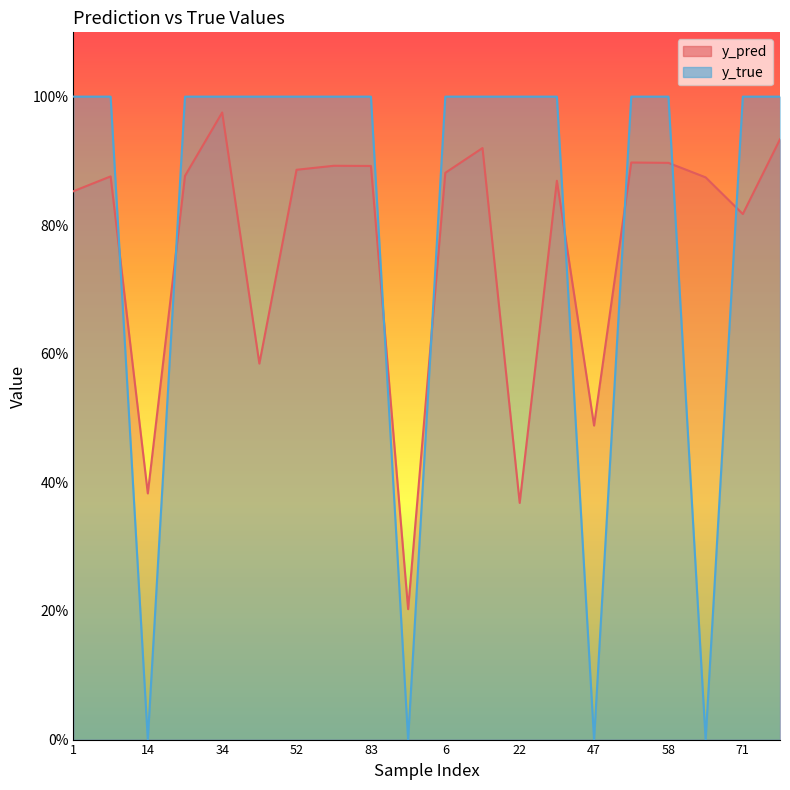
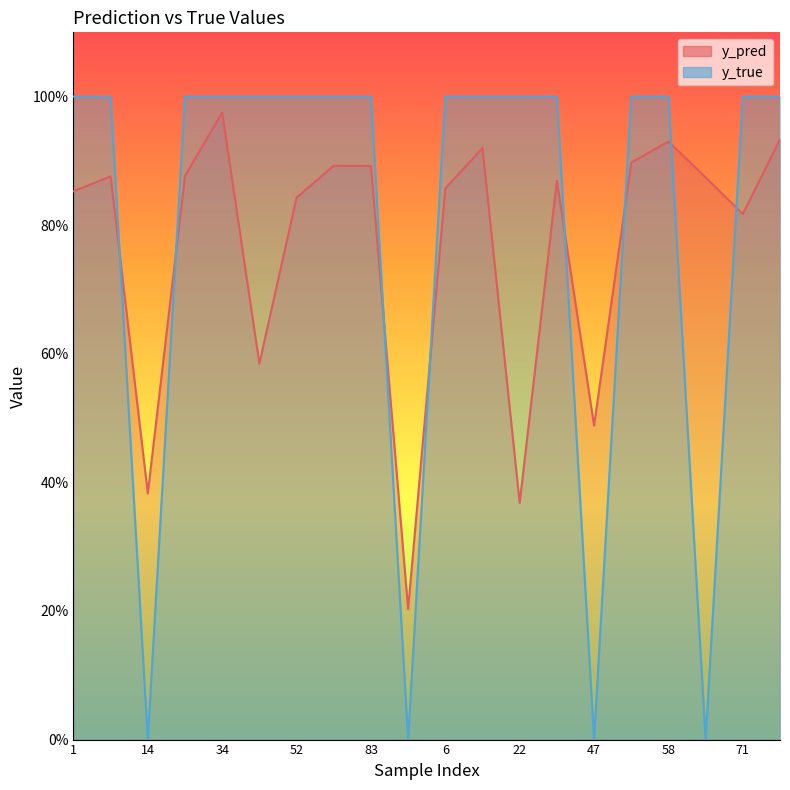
y_pred, 52: 89% -> 84%
y_pred, 6: 88% -> 86%
y_pred, 58: 90% -> 93%
